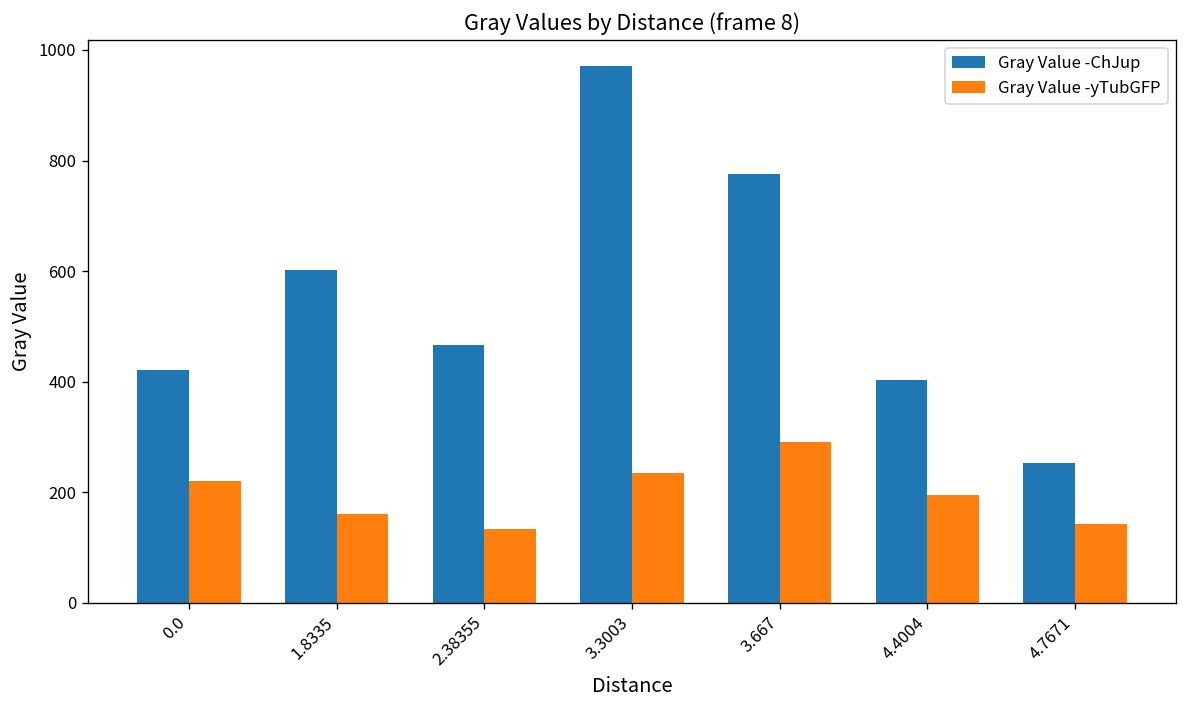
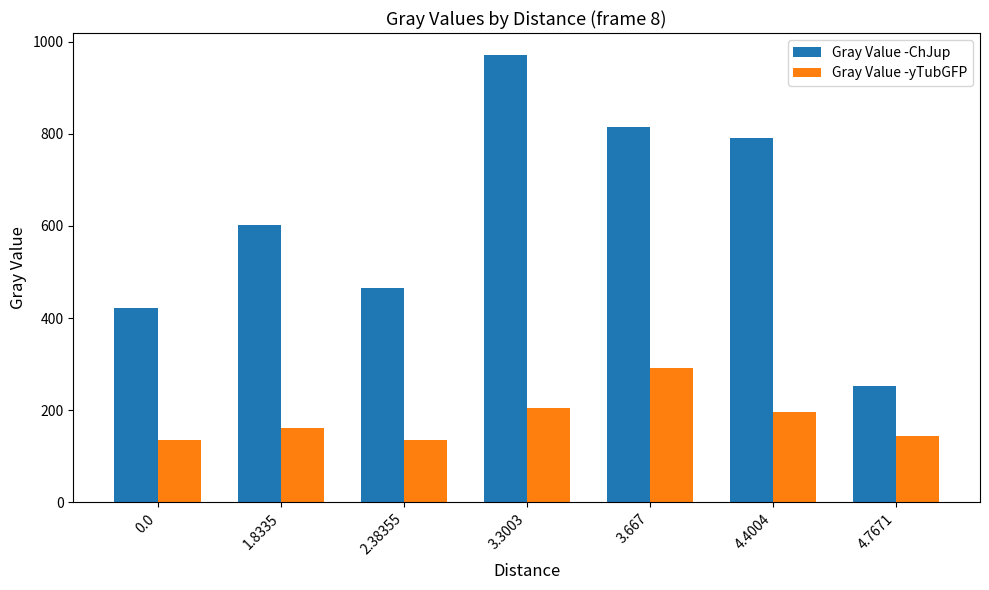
Gray Value -yTubGFP, 0.0: 220 -> 140
Gray Value -yTubGFP, 3.3003: 230 -> 210
Gray Value -ChJup, 3.667: 780 -> 810
Gray Value -ChJup, 4.4004: 400 -> 790
